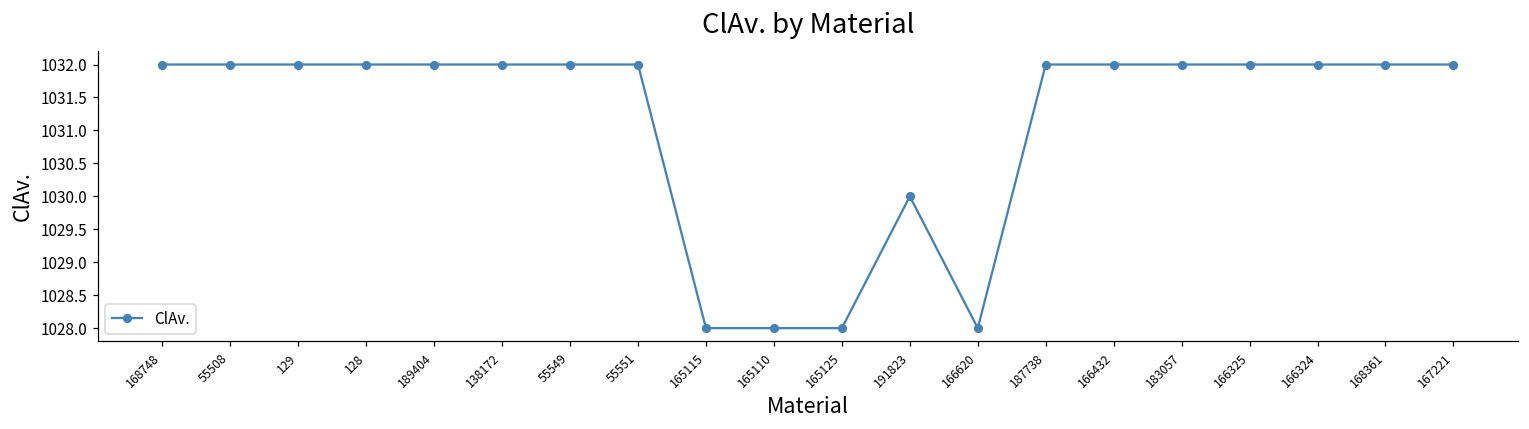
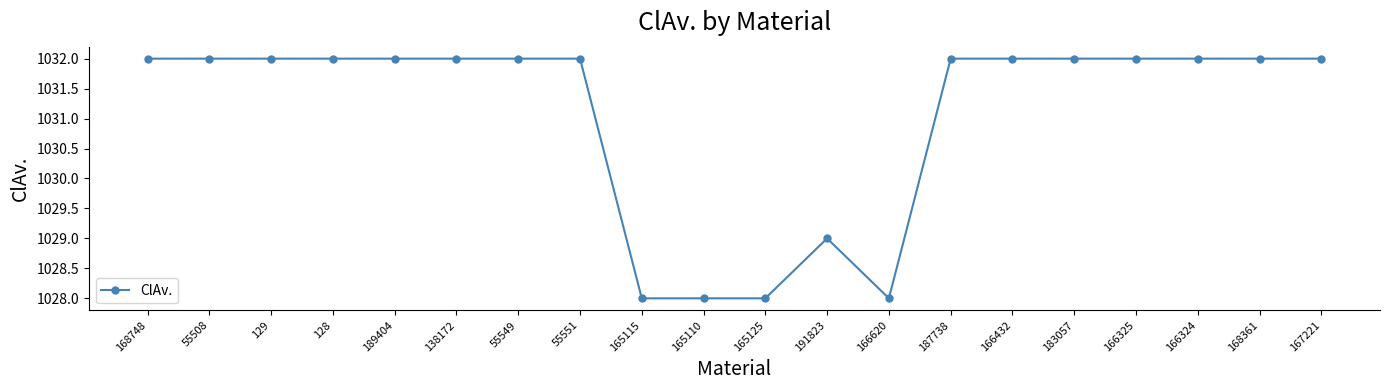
191823: 1030 -> 1029
